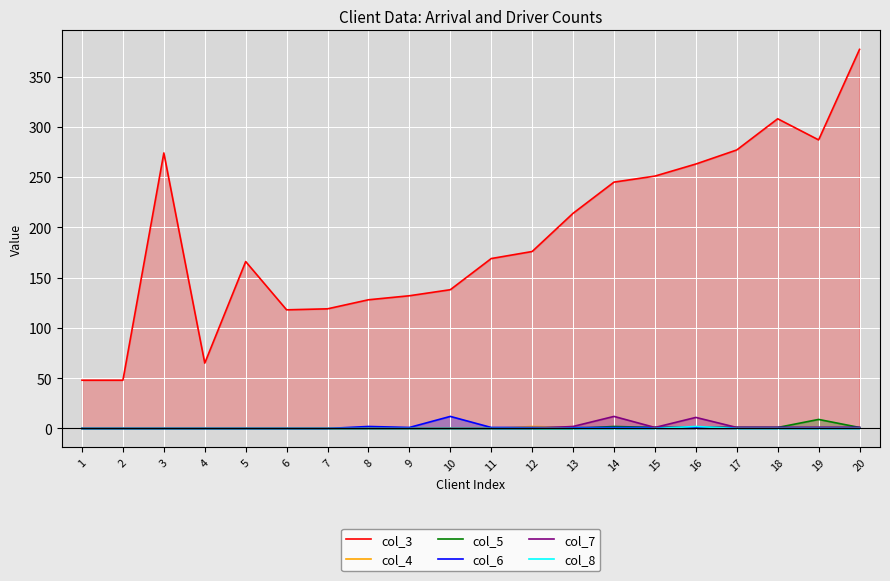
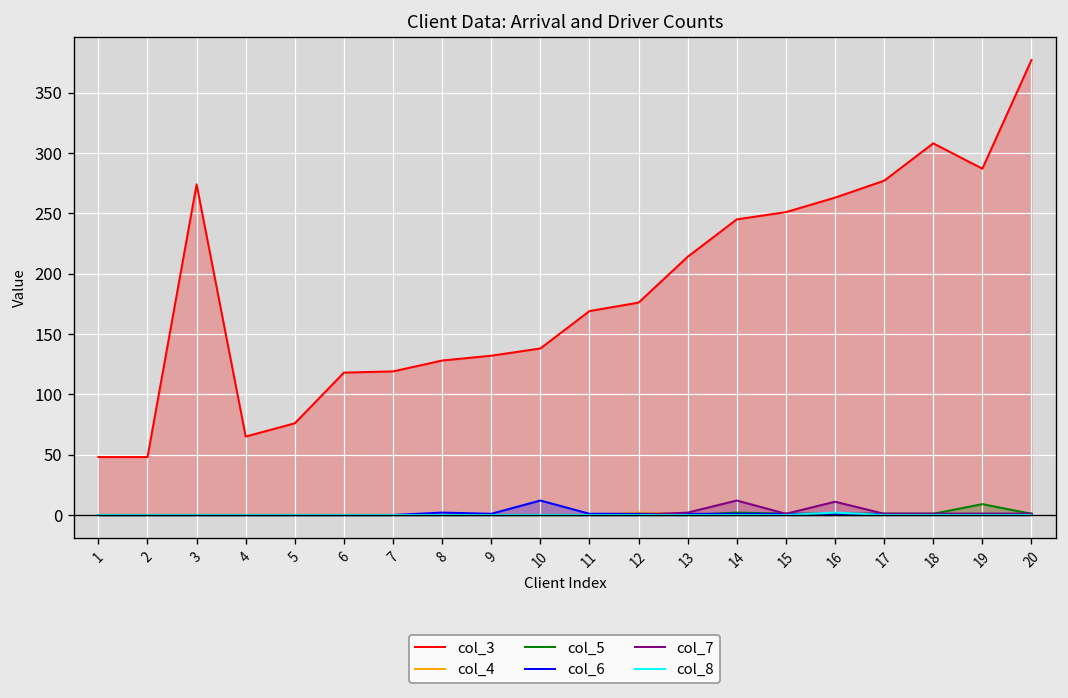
col_3, 5: 166 -> 76
